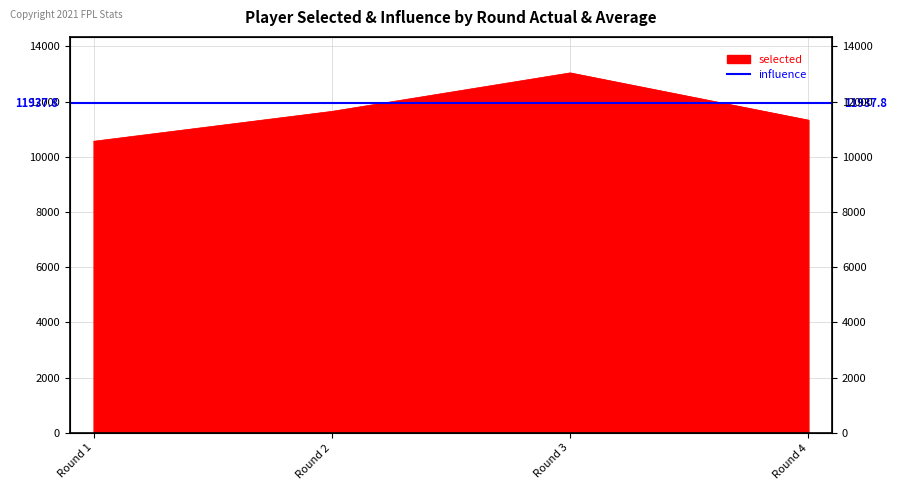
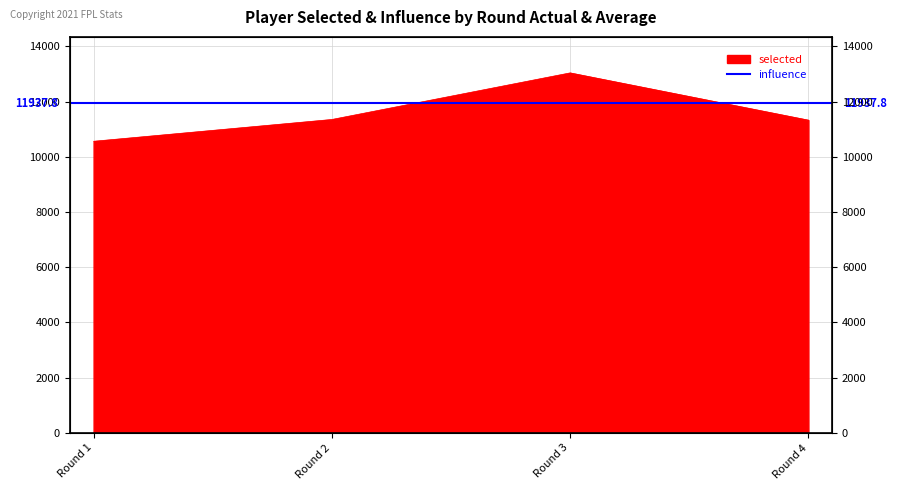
Round 2: 11600 -> 11400
